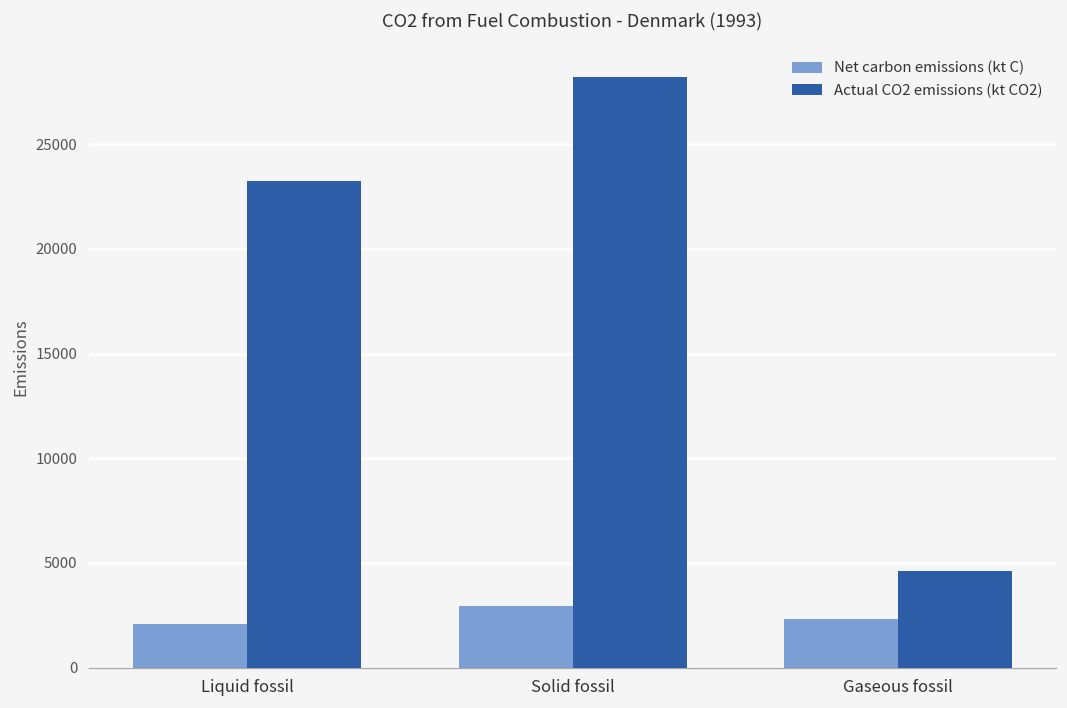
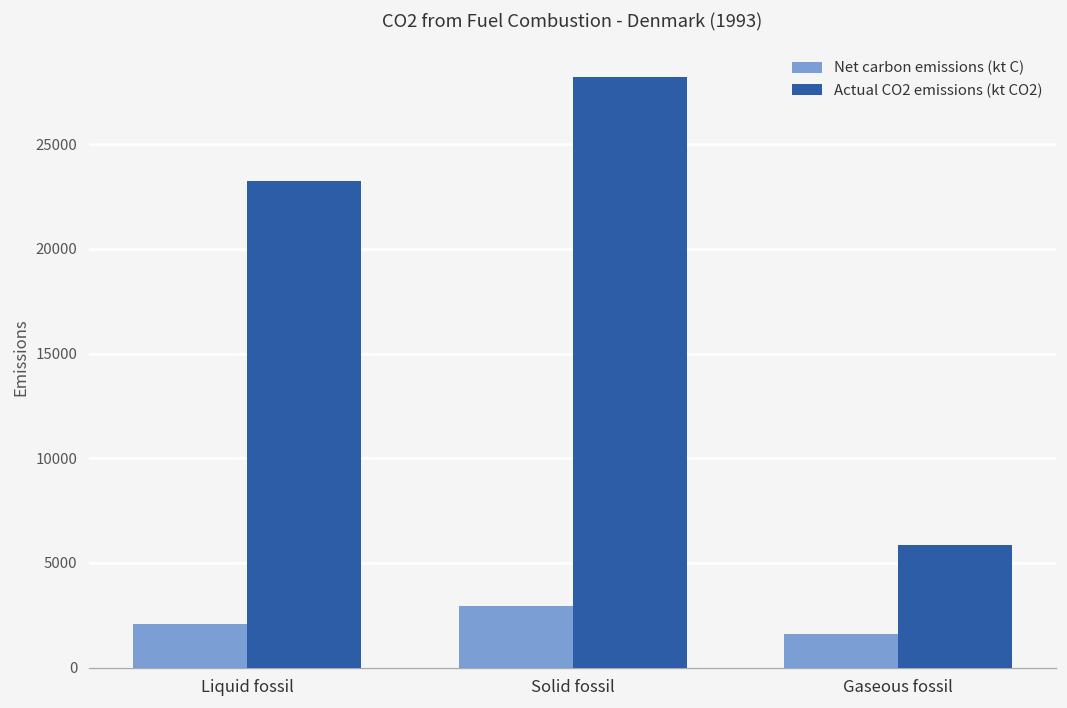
Net carbon emissions (kt C), Gaseous fossil: 2300 -> 1600
Actual CO2 emissions (kt CO2), Gaseous fossil: 4600 -> 5800
